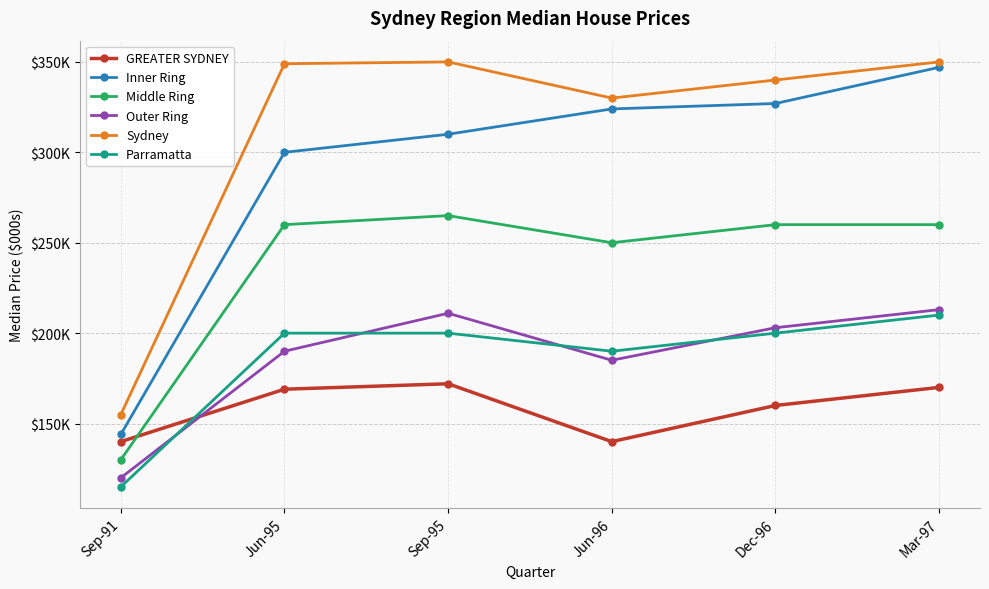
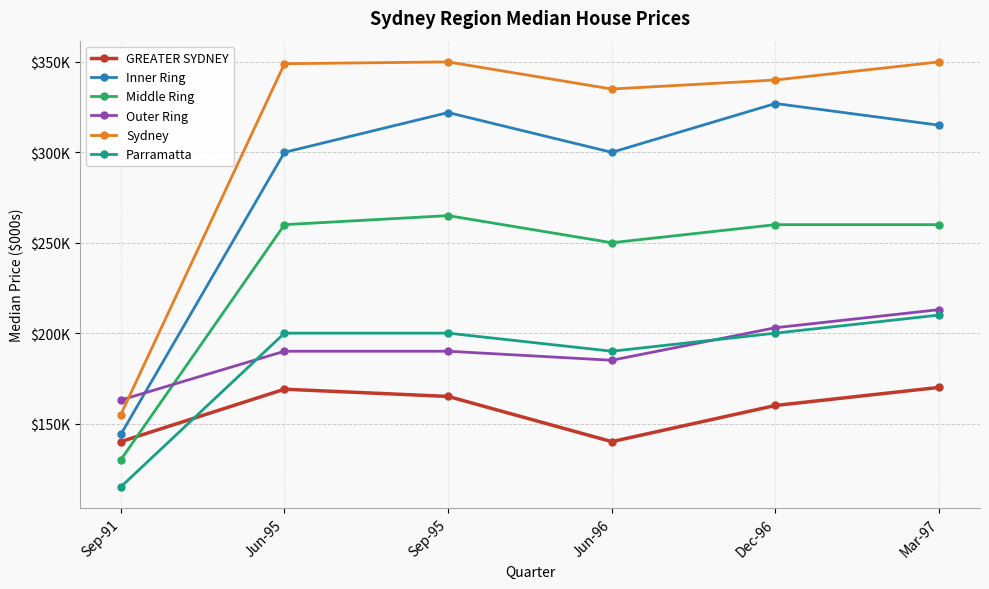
Outer Ring, Sep-91: $120000 -> $163000
GREATER SYDNEY, Sep-95: $172000 -> $165000
Inner Ring, Sep-95: $310000 -> $322000
Outer Ring, Sep-95: $211000 -> $190000
Inner Ring, Jun-96: $324000 -> $300000
Sydney, Jun-96: $330000 -> $335000
Inner Ring, Mar-97: $347000 -> $315000
